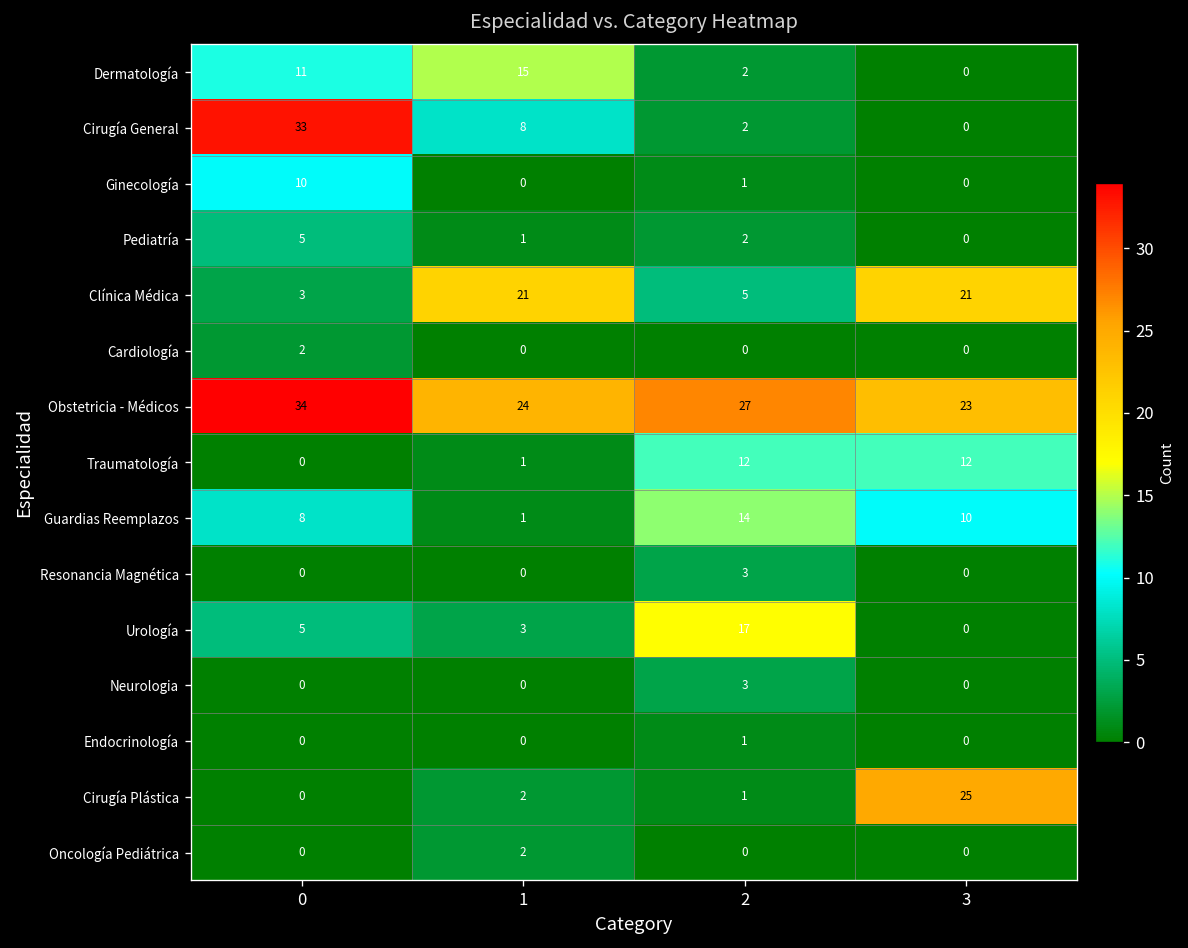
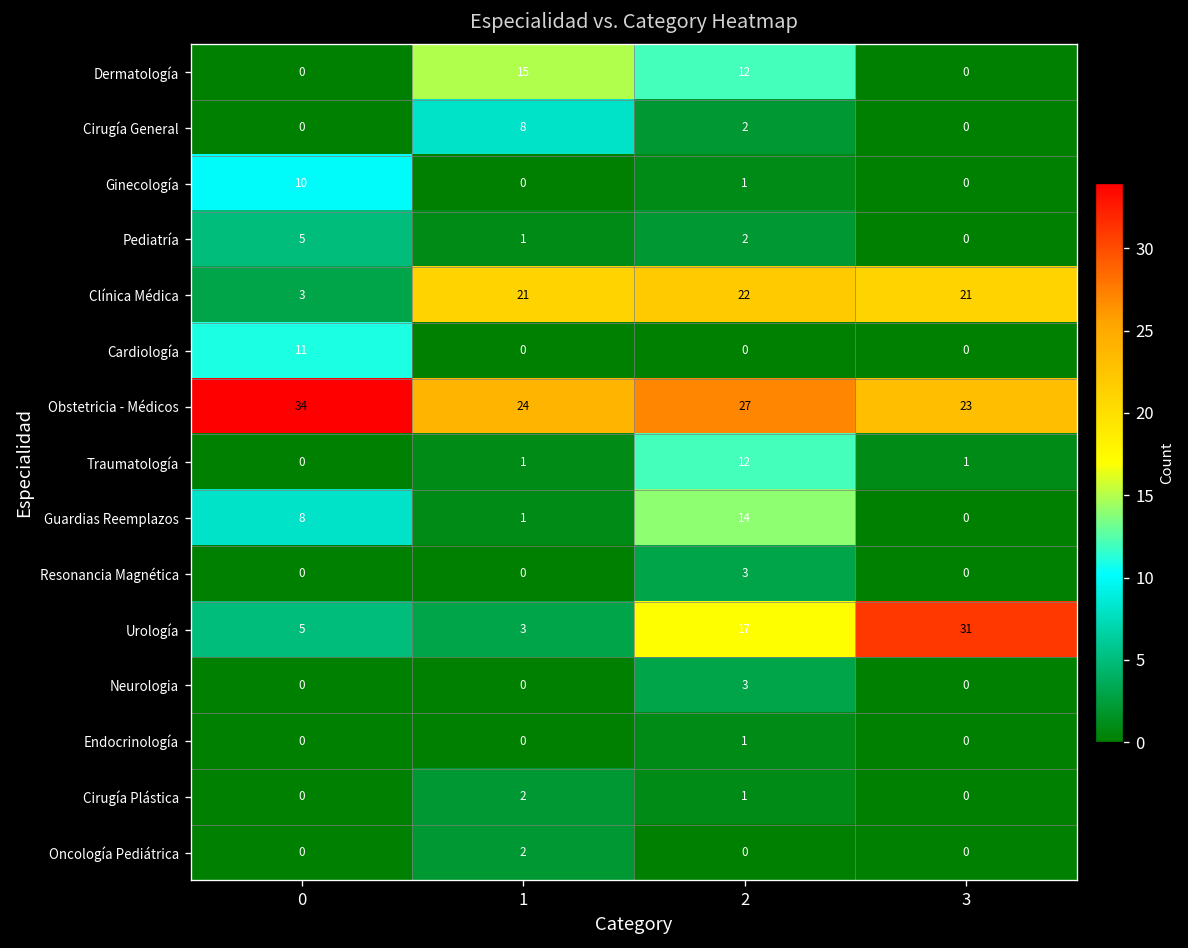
Dermatología, 0: 11 -> 0
Dermatología, 2: 2 -> 12
Cirugía General, 0: 33 -> 0
Clínica Médica, 2: 5 -> 22
Cardiología, 0: 2 -> 11
Traumatología, 3: 12 -> 1
Guardias Reemplazos, 3: 10 -> 0
Urología, 3: 0 -> 31
Cirugía Plástica, 3: 25 -> 0
